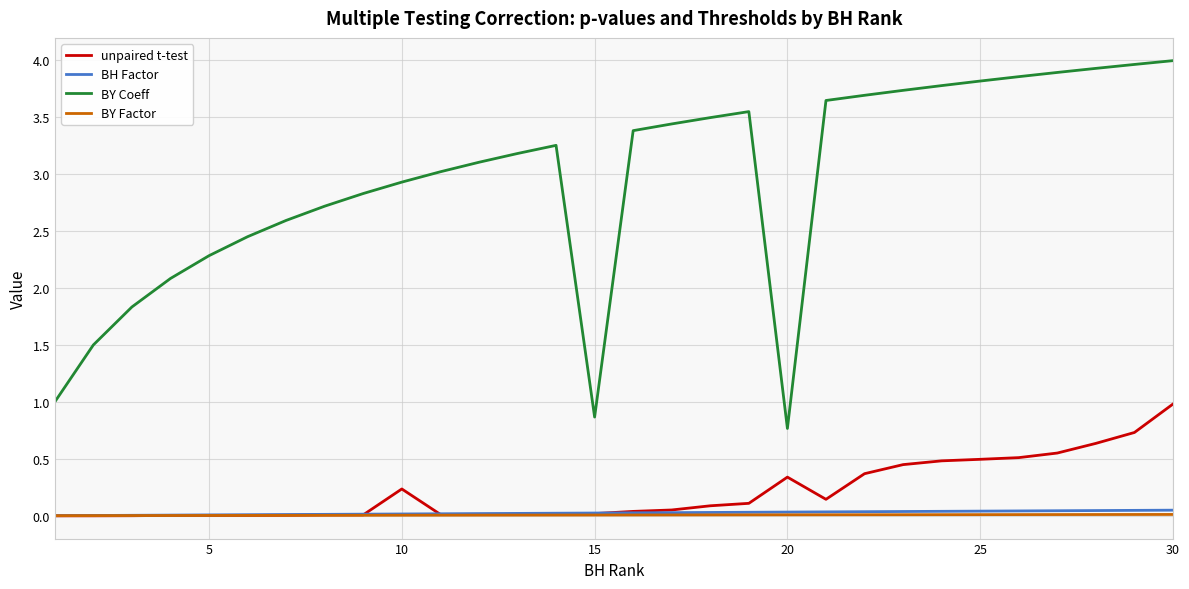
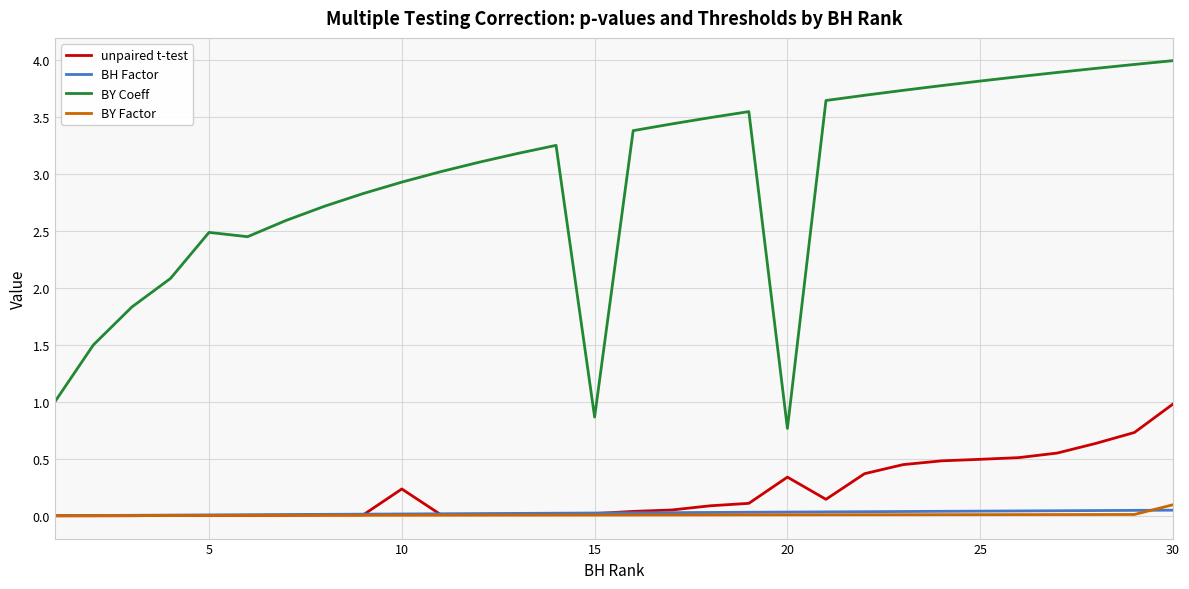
BY Coeff, 5: 2.28 -> 2.49
BY Factor, 30: 0.01 -> 0.10
